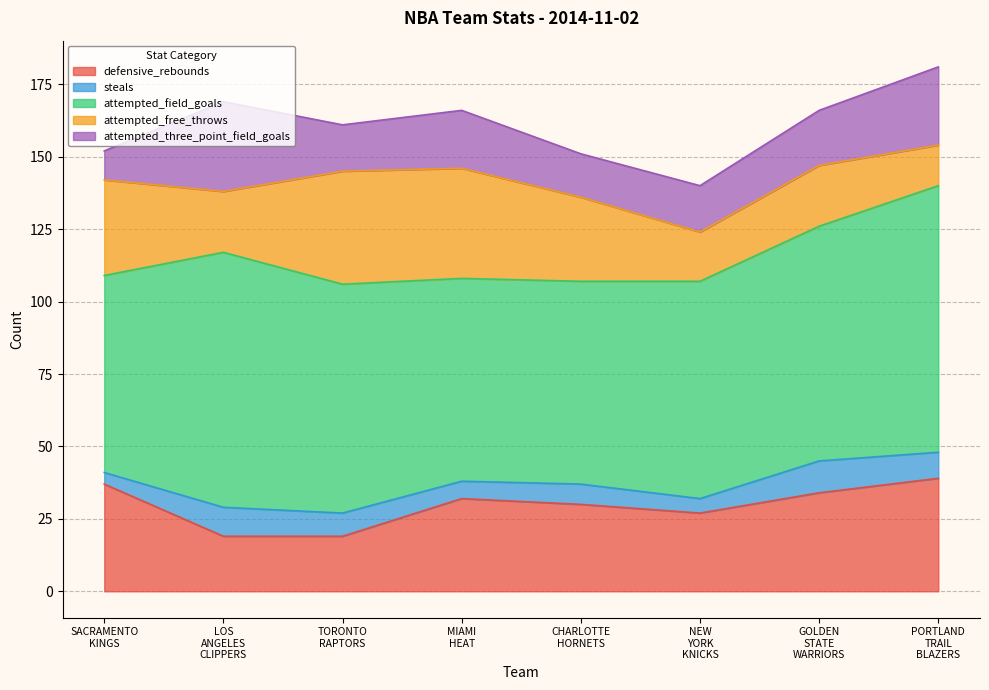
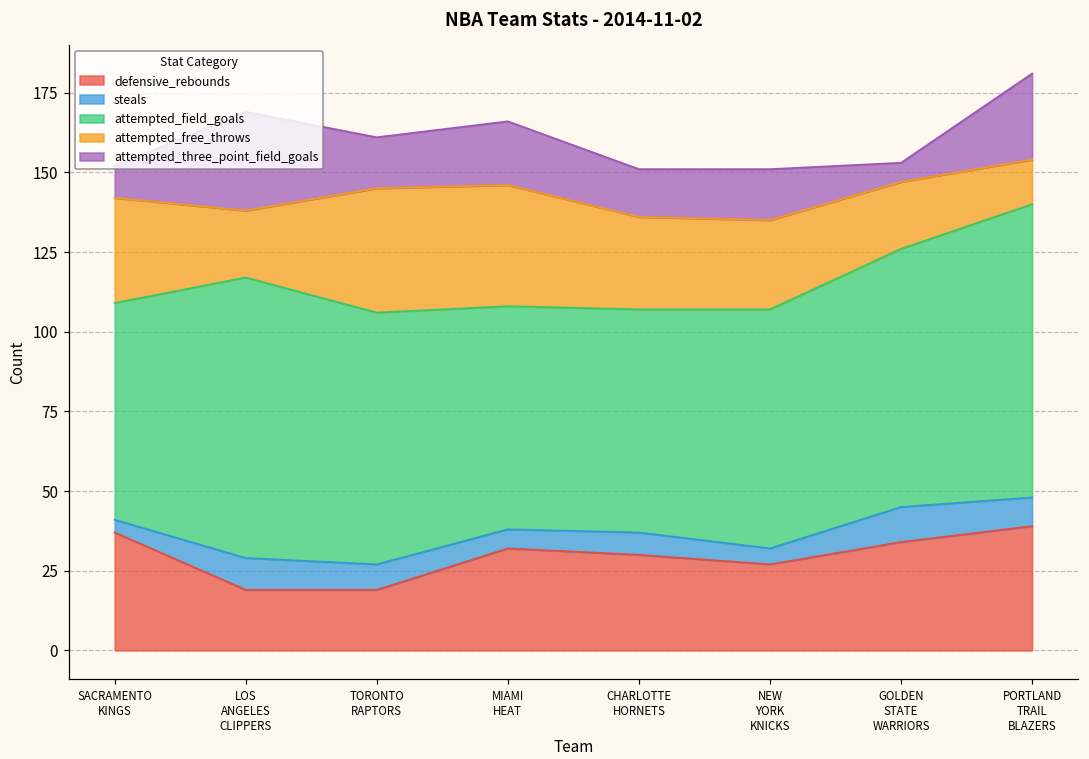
attempted_free_throws, NEW YORK KNICKS: 17 -> 28
attempted_three_point_field_goals, GOLDEN STATE WARRIORS: 19 -> 6
